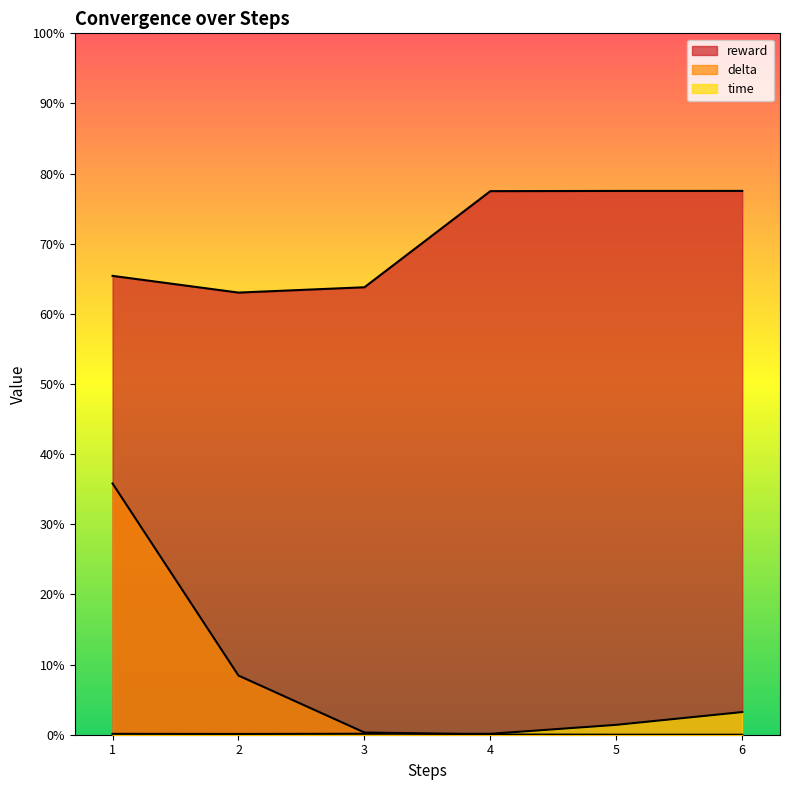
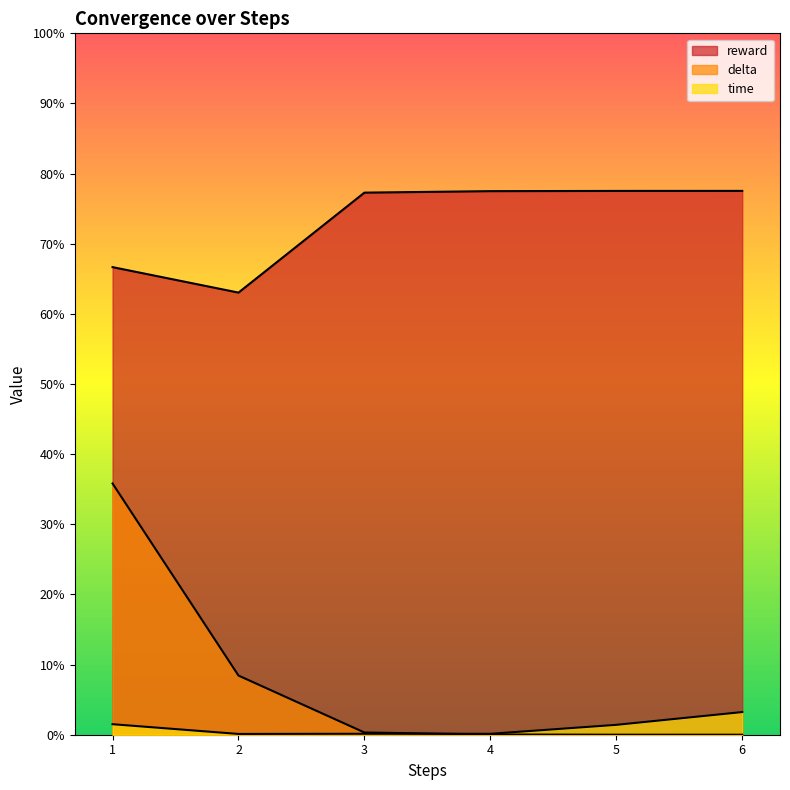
reward, 1: 65% -> 67%
time, 1: 0% -> 1%
reward, 3: 64% -> 77%
